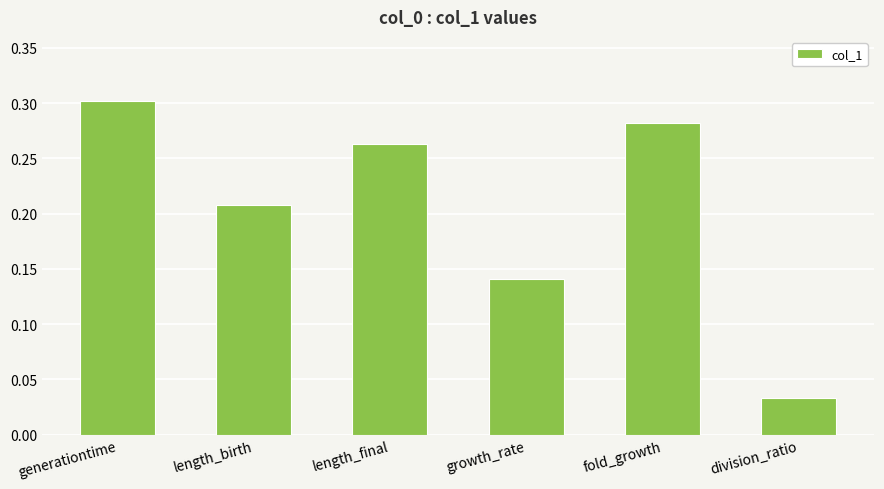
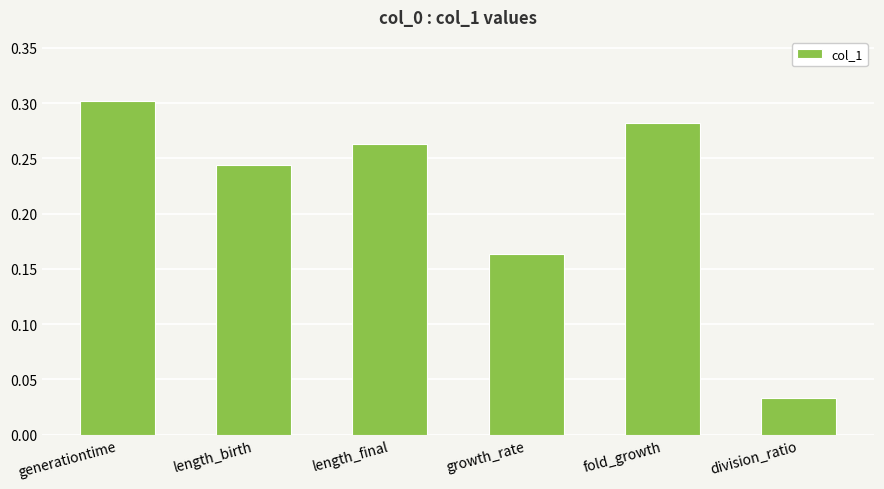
length_birth: 0.207 -> 0.244
growth_rate: 0.141 -> 0.163
